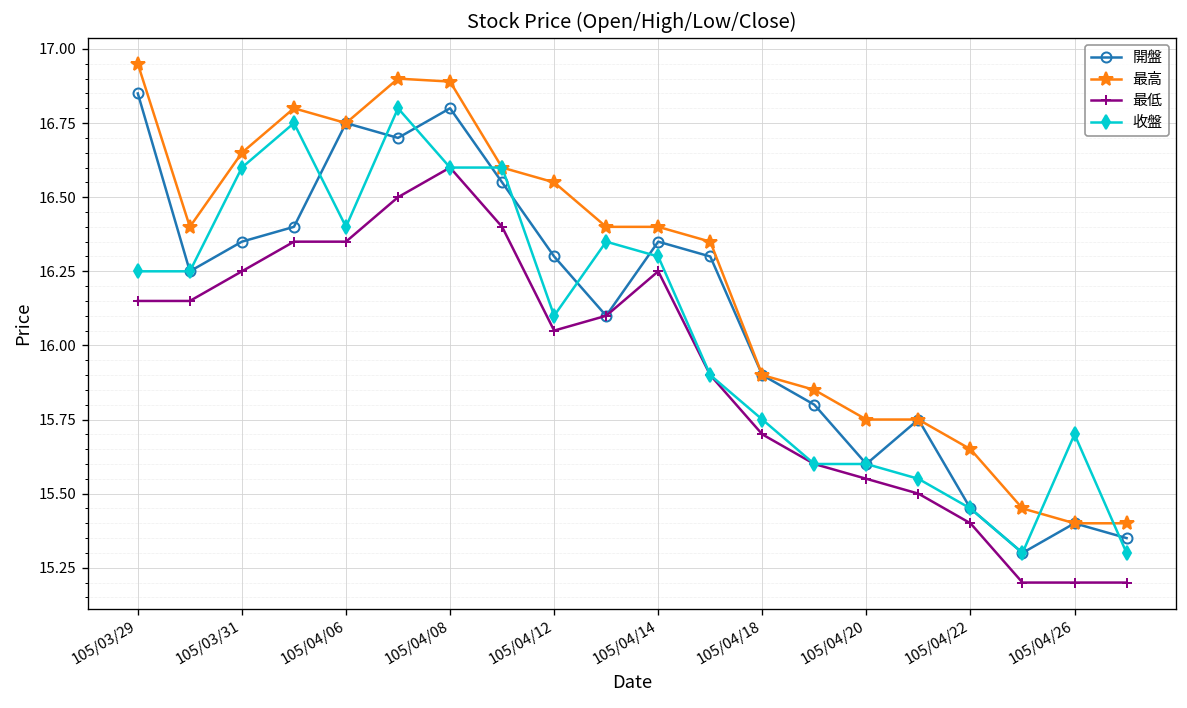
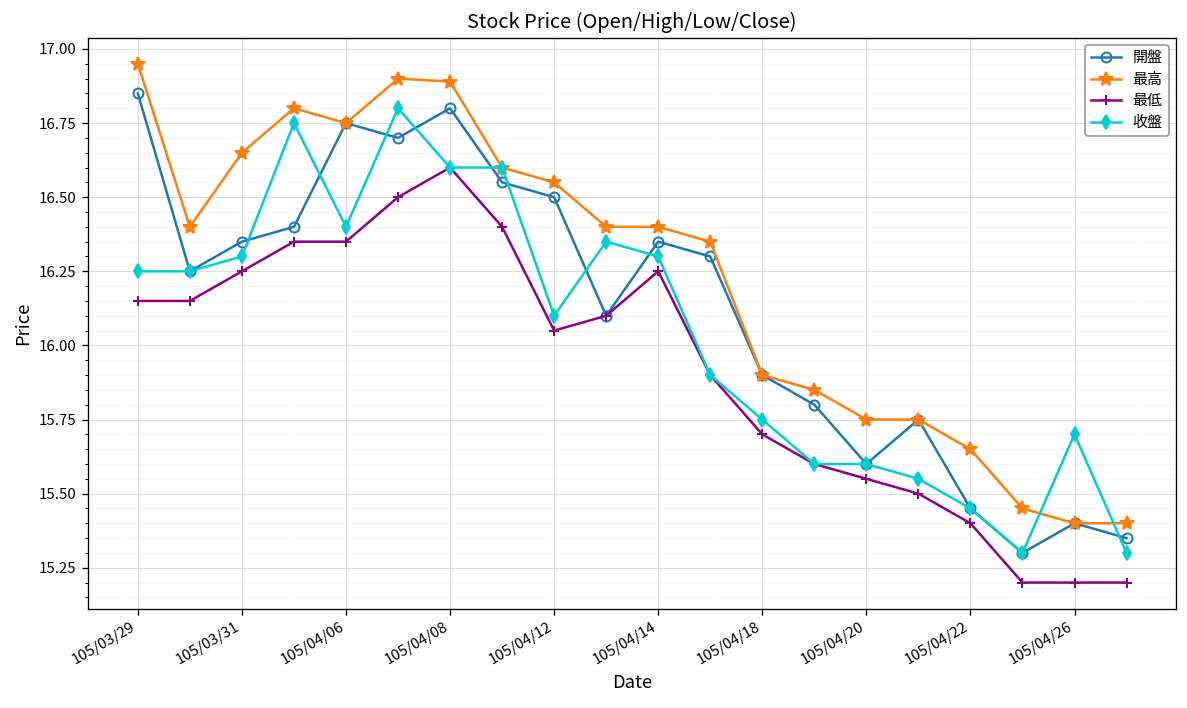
收盤, 105/03/31: 16.6 -> 16.3
開盤, 105/04/12: 16.3 -> 16.5
